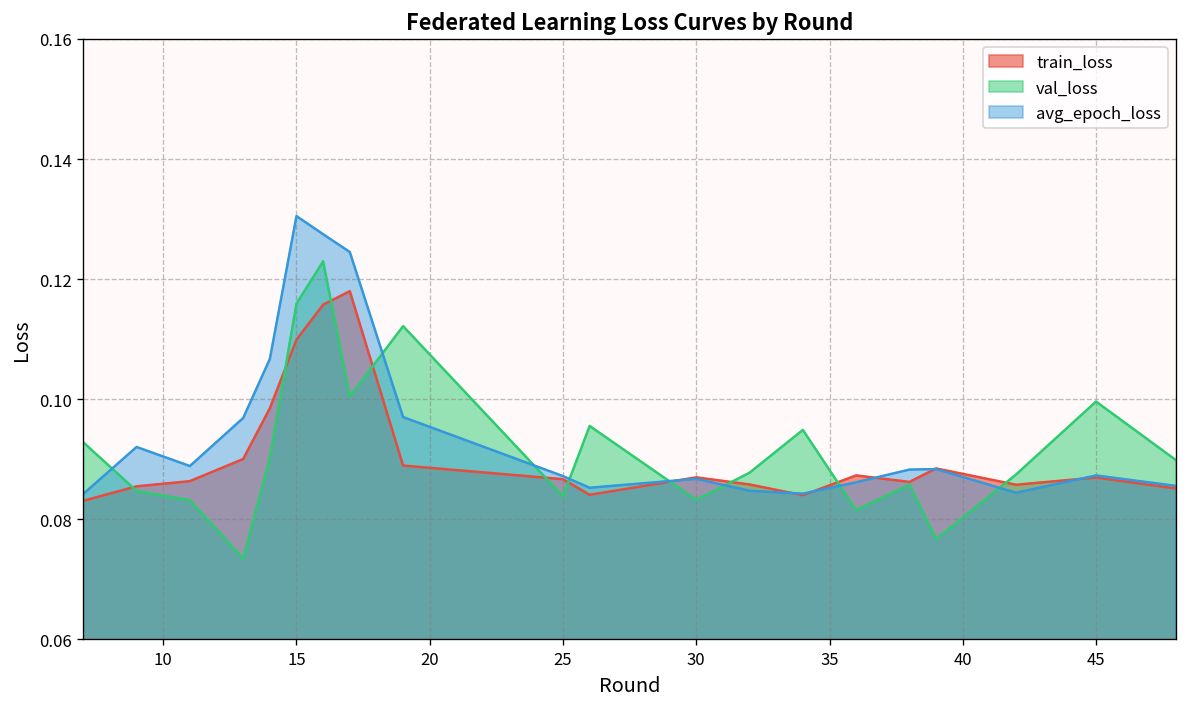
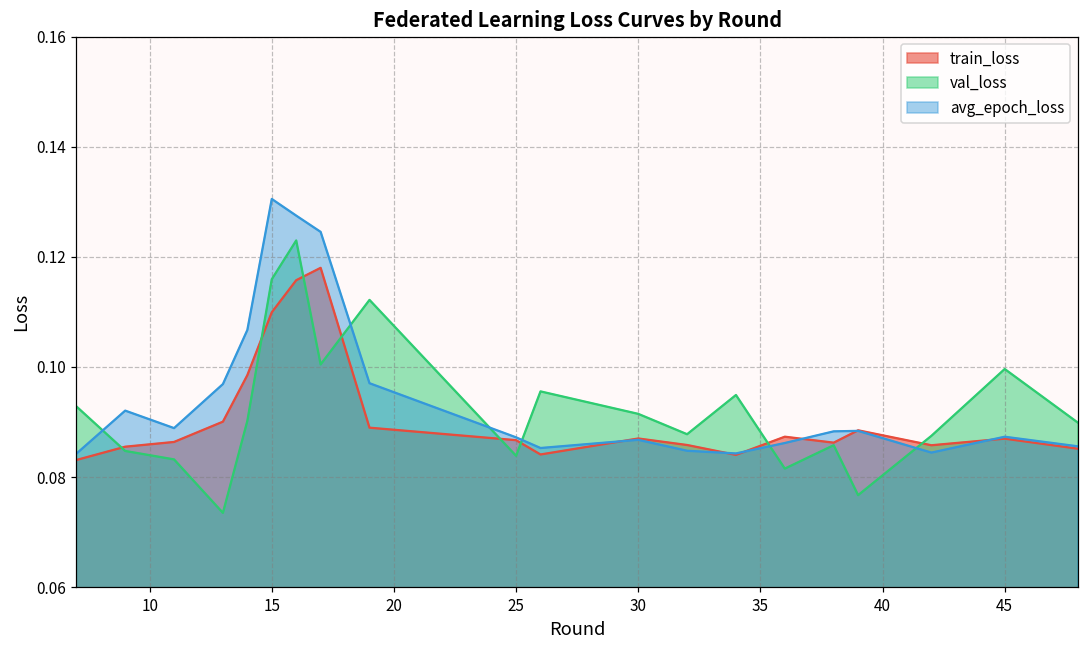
val_loss, 30: 0.083 -> 0.091
